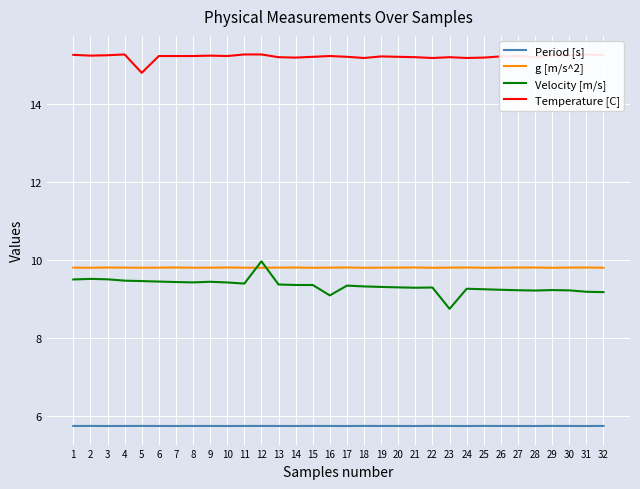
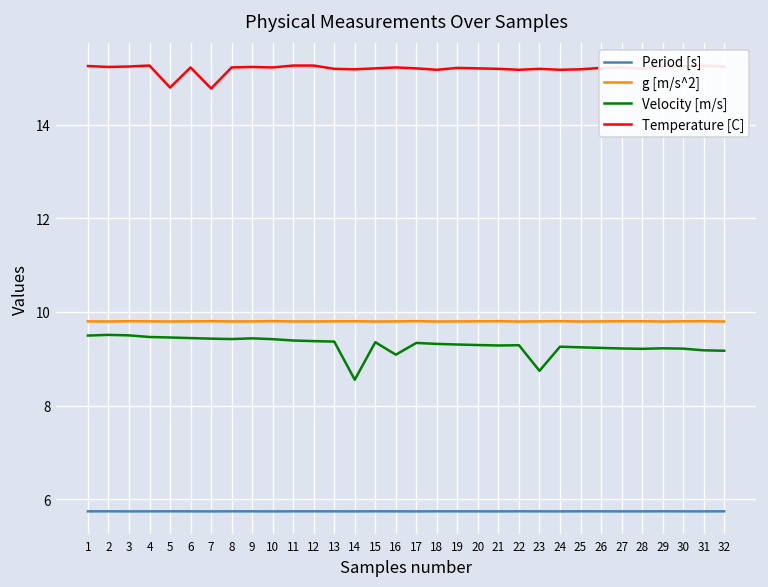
Temperature [C], 7: 15.2 -> 14.8
Velocity [m/s], 12: 10.0 -> 9.4
Velocity [m/s], 14: 9.4 -> 8.6
